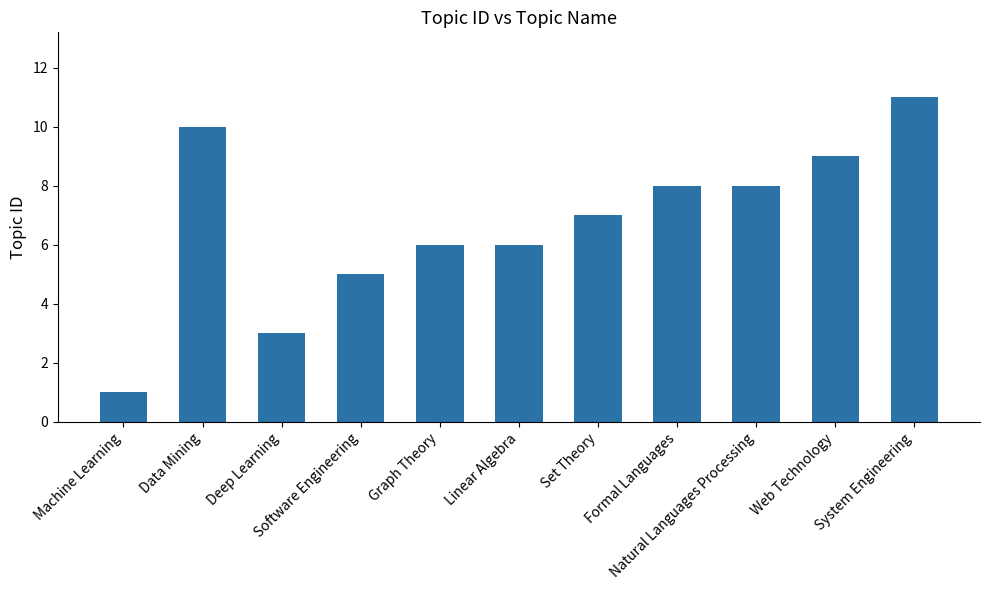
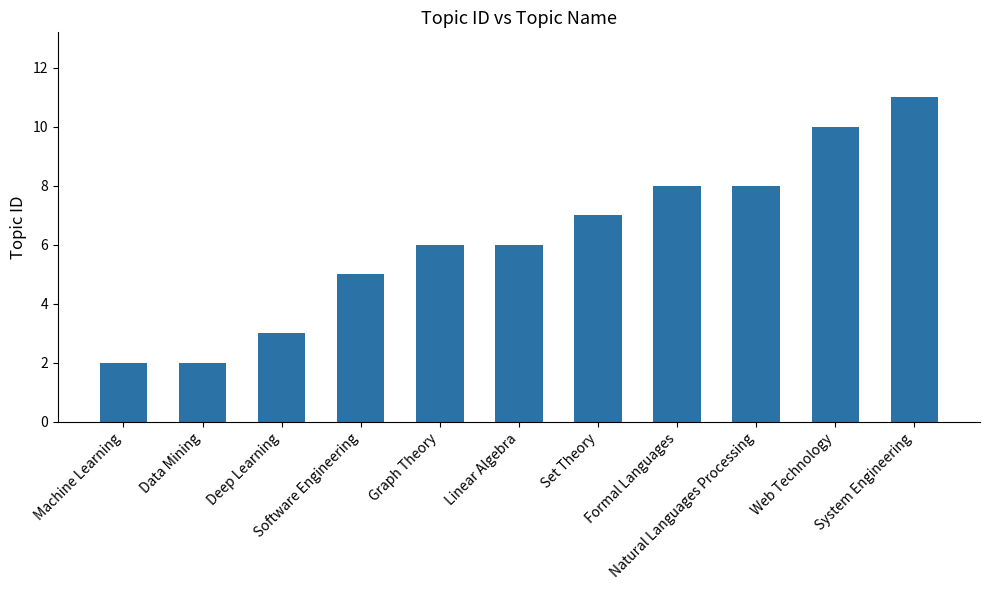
Machine Learning: 1 -> 2
Data Mining: 10 -> 2
Web Technology: 9 -> 10
